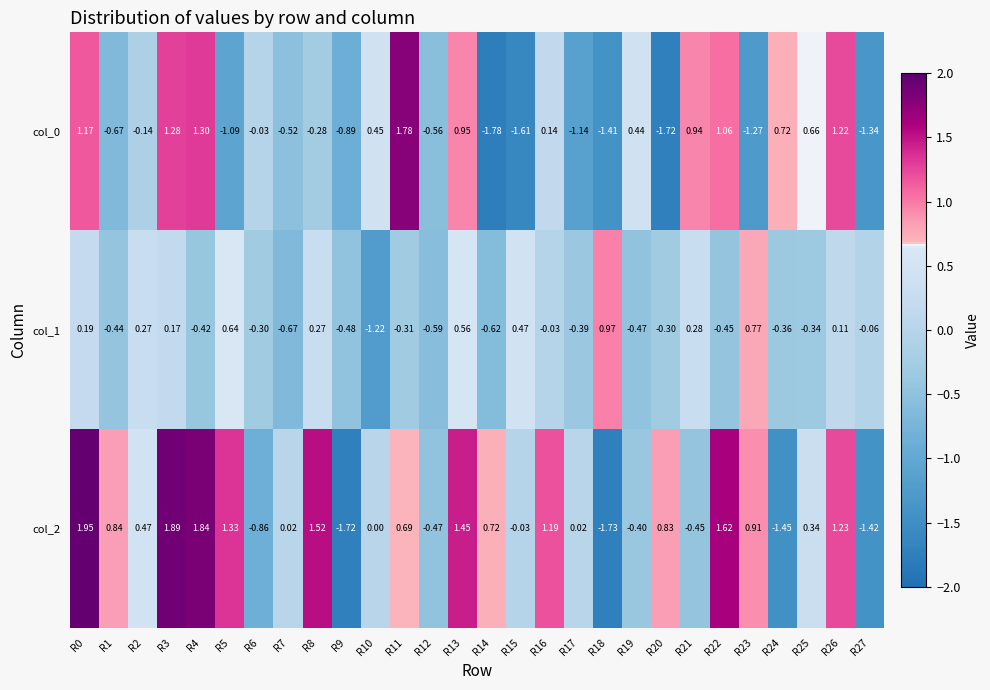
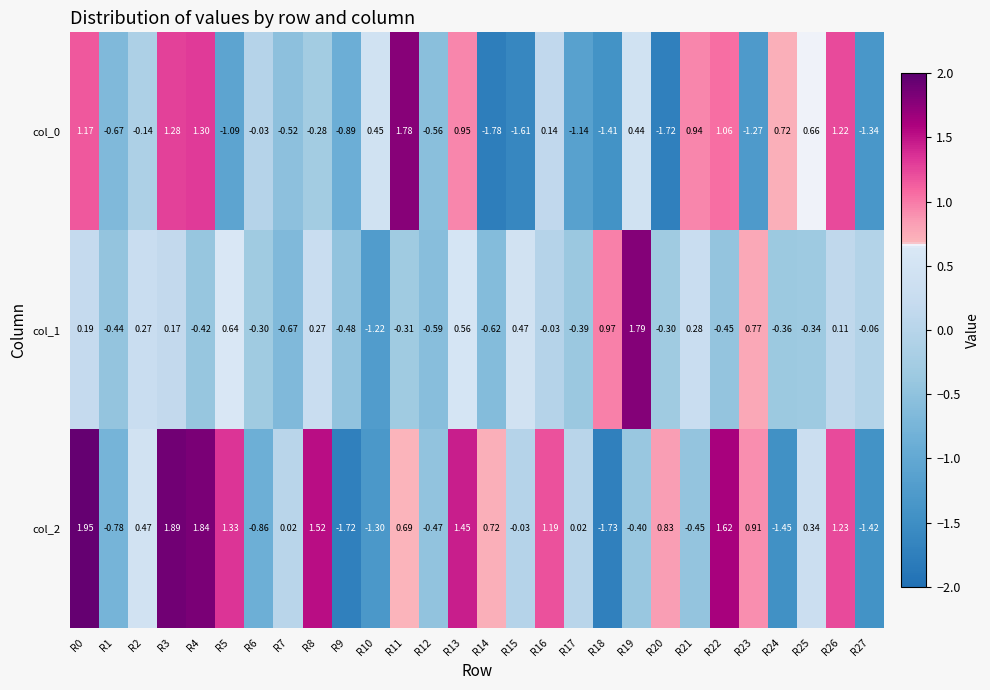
col_1, R19: -0.47 -> 1.79
col_2, R1: 0.84 -> -0.78
col_2, R10: 0.00 -> -1.30
